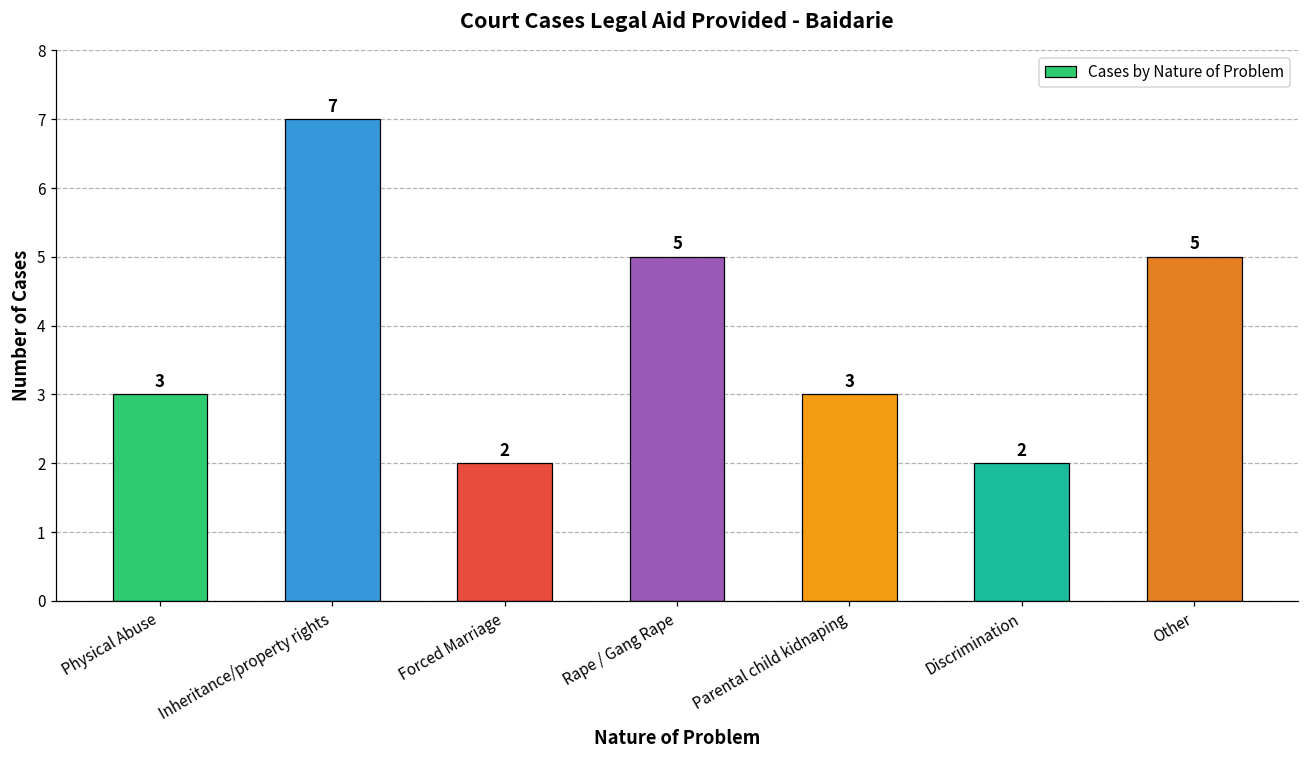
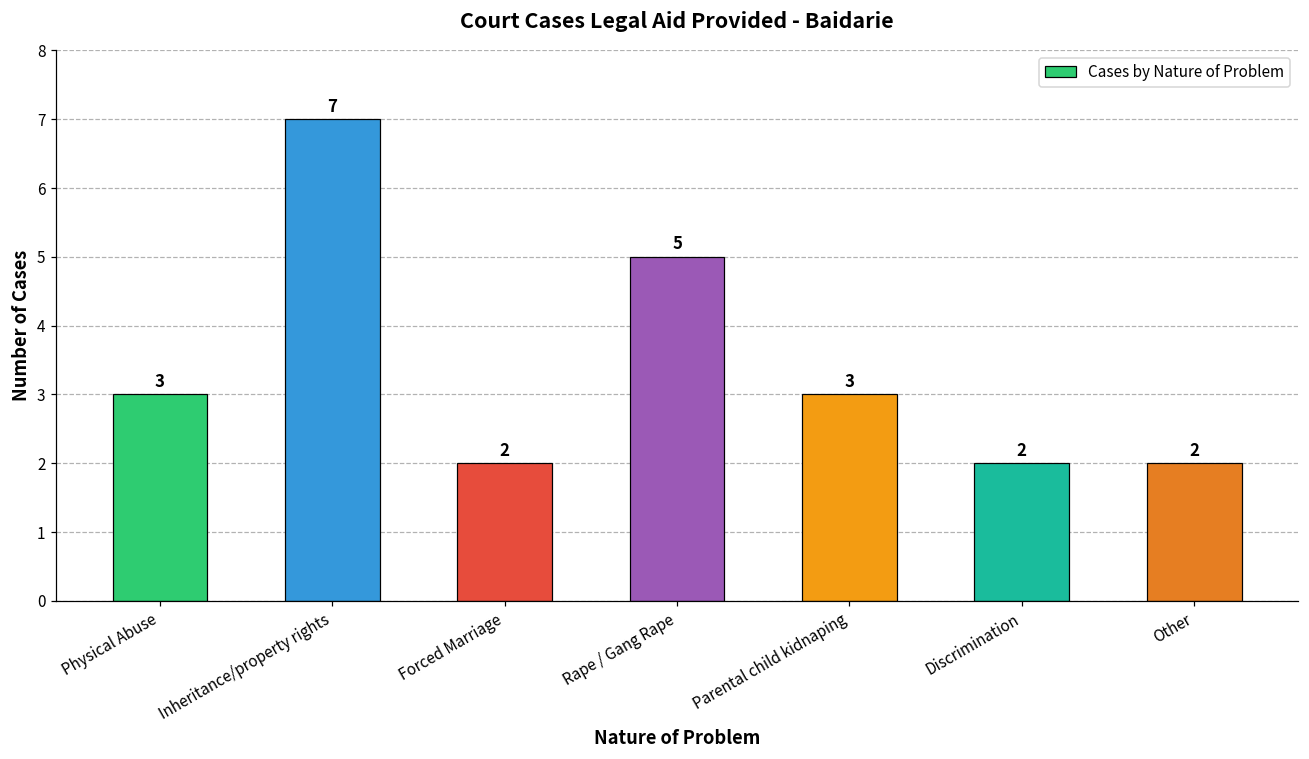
Other: 5 -> 2
